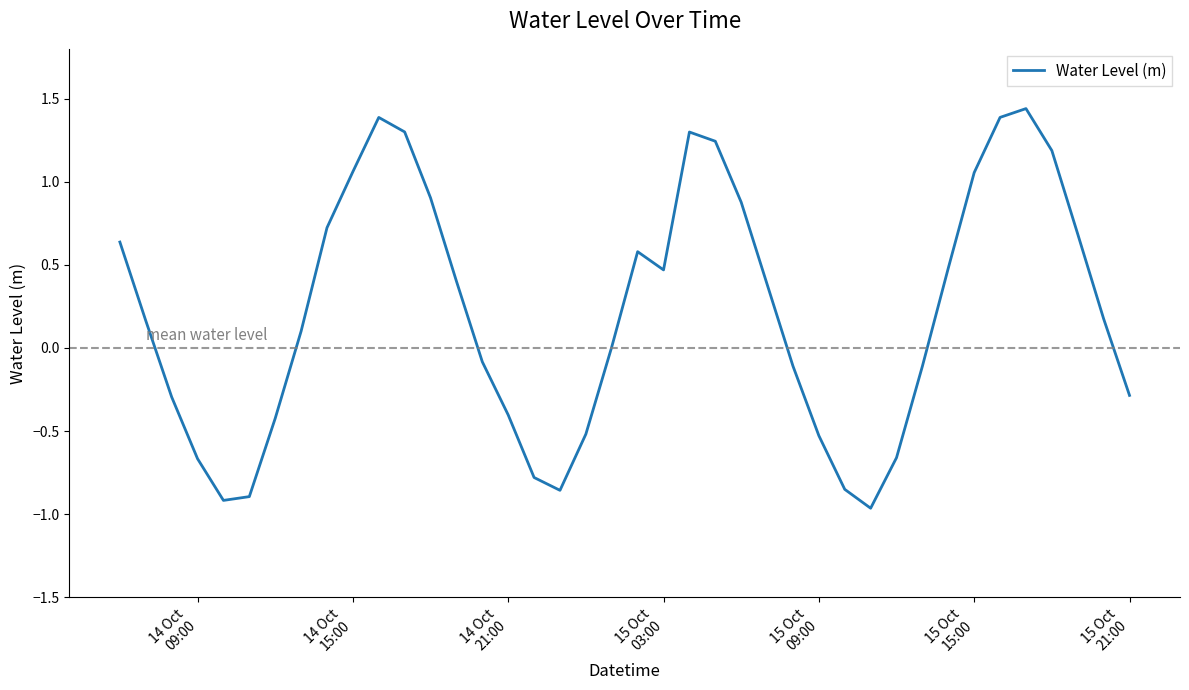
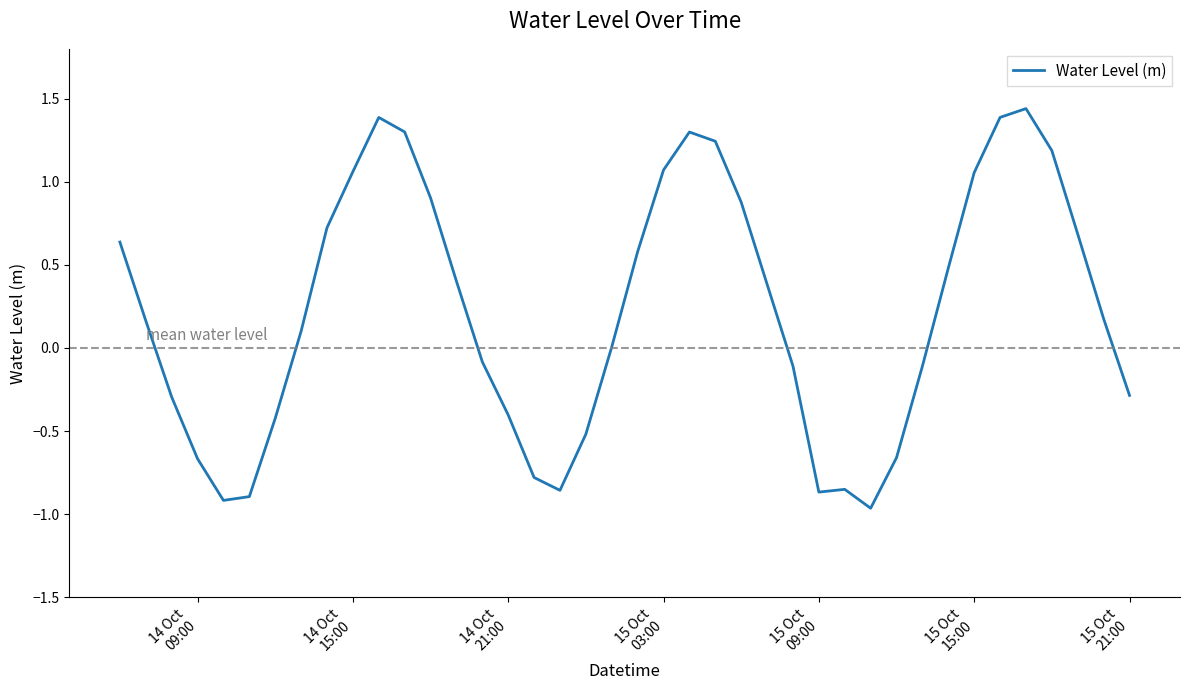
15 Oct 03:00: 0.47 -> 1.07
15 Oct 09:00: -0.53 -> -0.87
